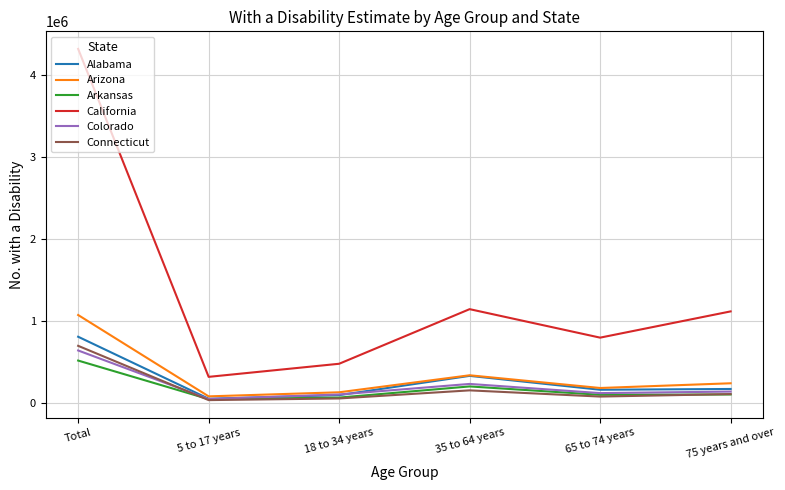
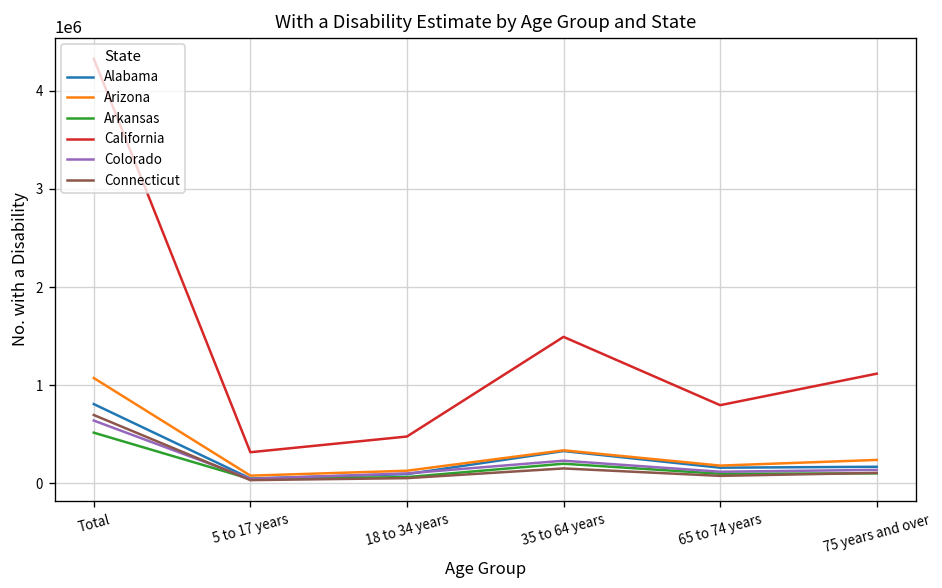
California, 35 to 64 years: 1100000 -> 1500000
